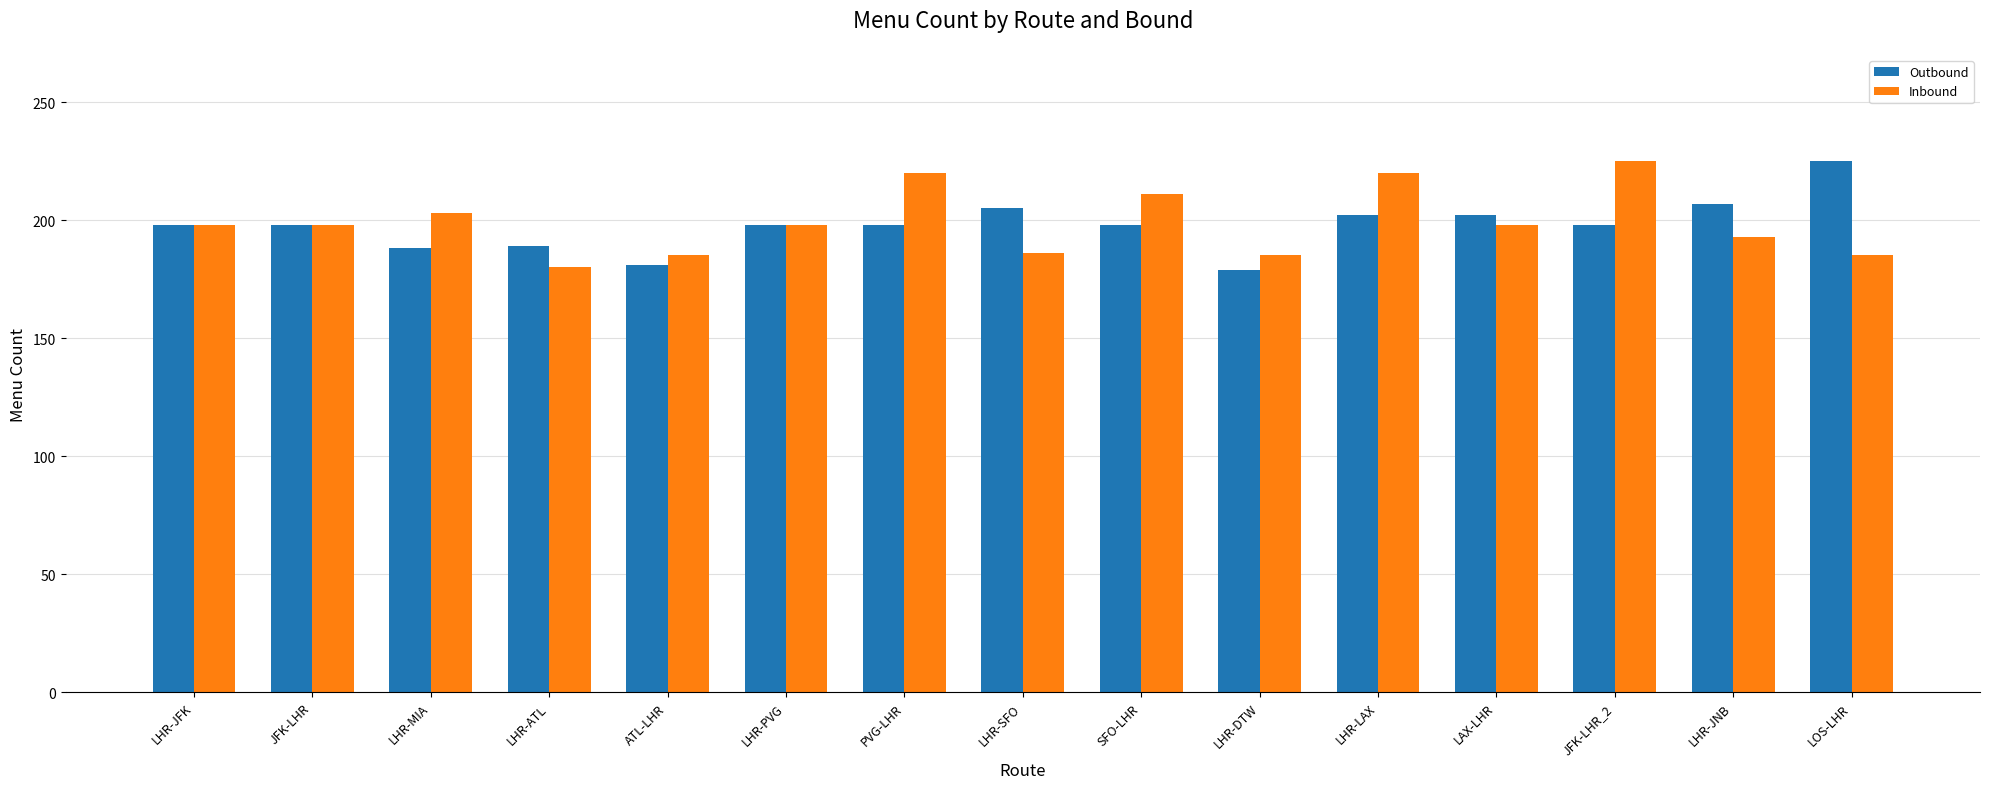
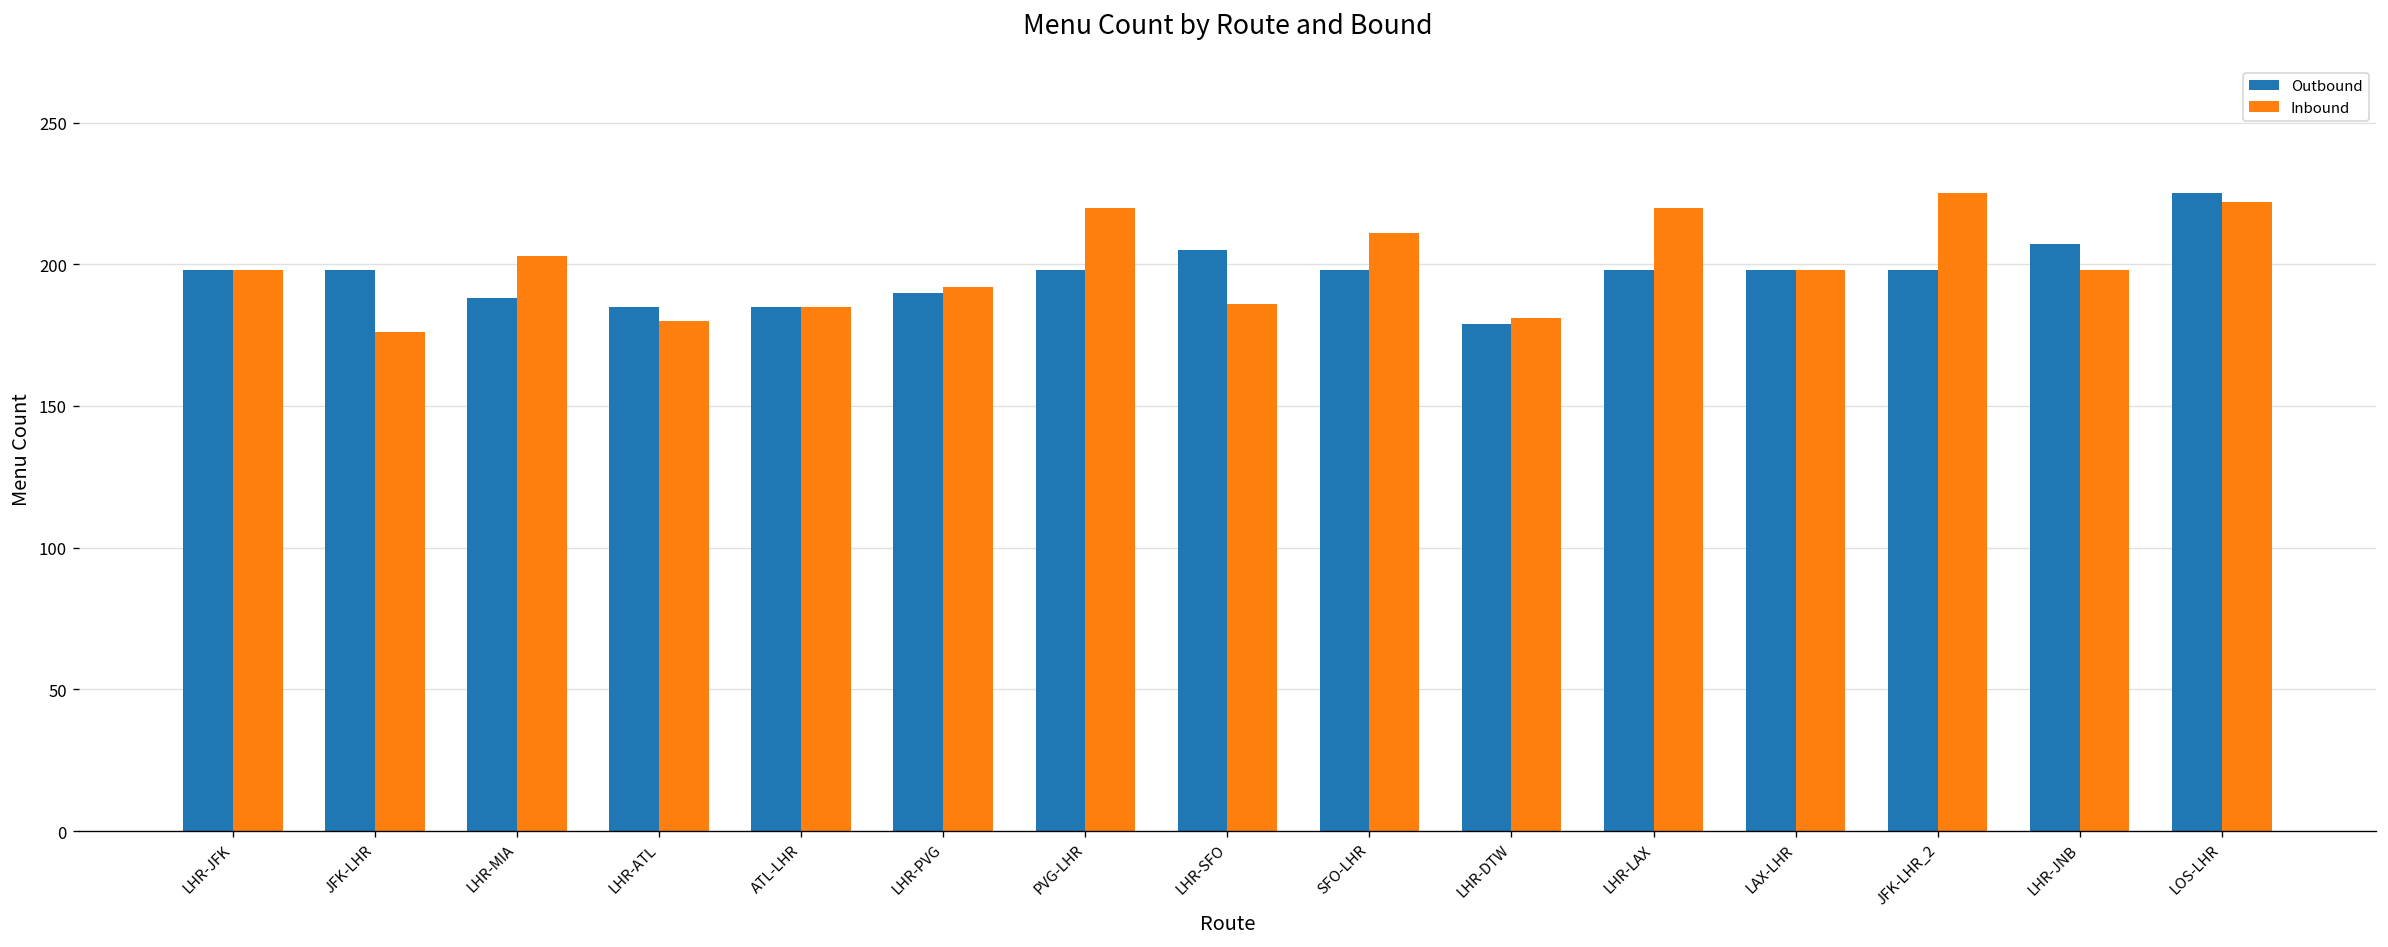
Inbound, JFK-LHR: 198 -> 176
Outbound, LHR-ATL: 189 -> 185
Outbound, ATL-LHR: 181 -> 185
Outbound, LHR-PVG: 198 -> 190
Inbound, LHR-PVG: 198 -> 192
Inbound, LHR-DTW: 185 -> 181
Outbound, LHR-LAX: 202 -> 198
Outbound, LAX-LHR: 202 -> 198
Inbound, LHR-JNB: 193 -> 198
Inbound, LOS-LHR: 185 -> 222
